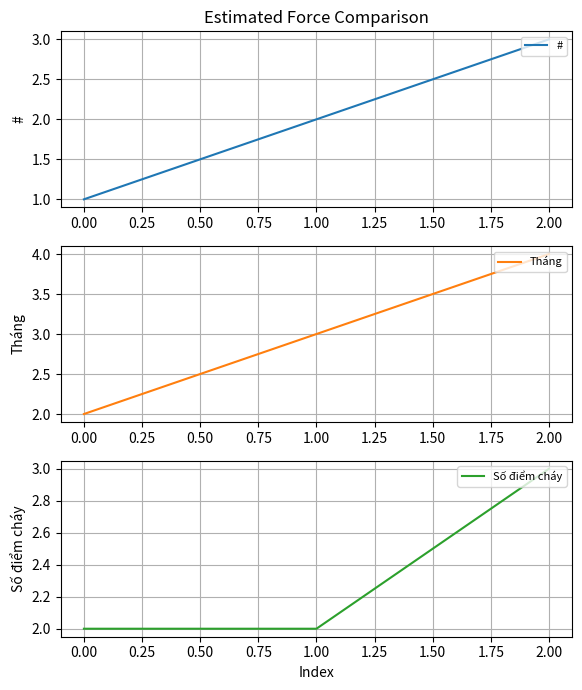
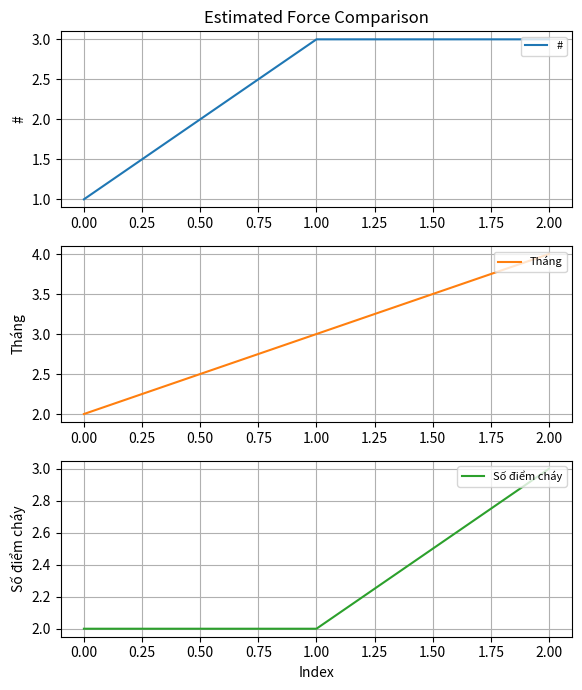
Estimated Force Comparison, 1.00: 2 -> 3
